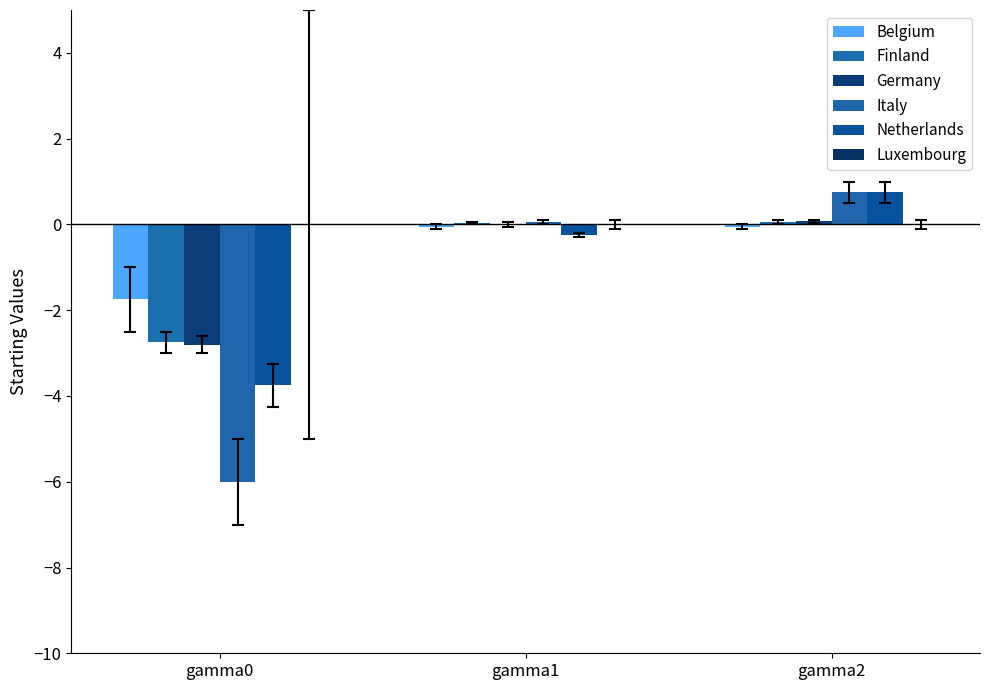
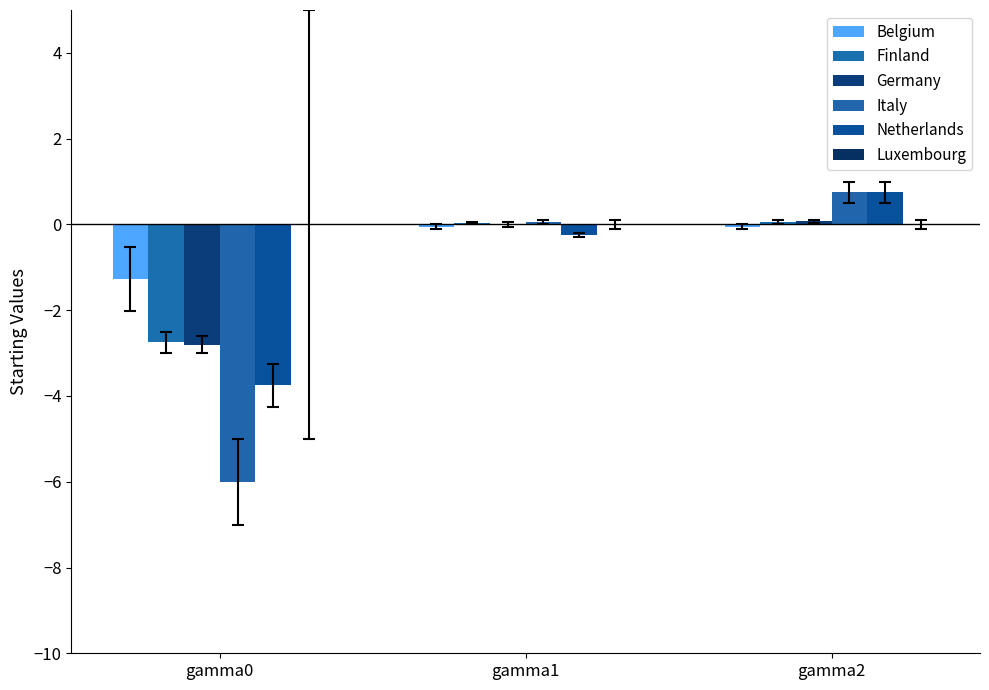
Belgium, gamma0: -1.8 -> -1.3
